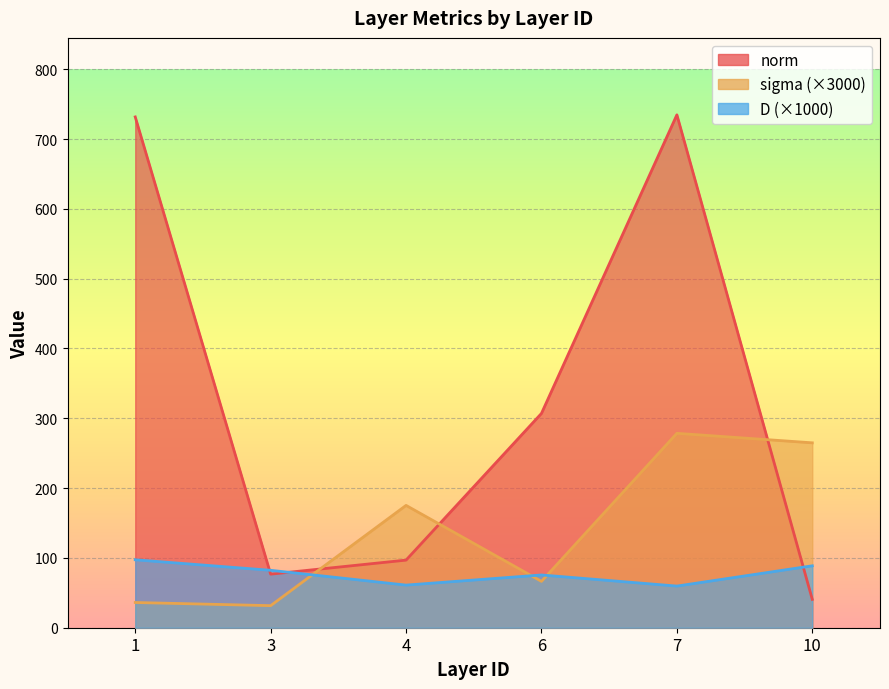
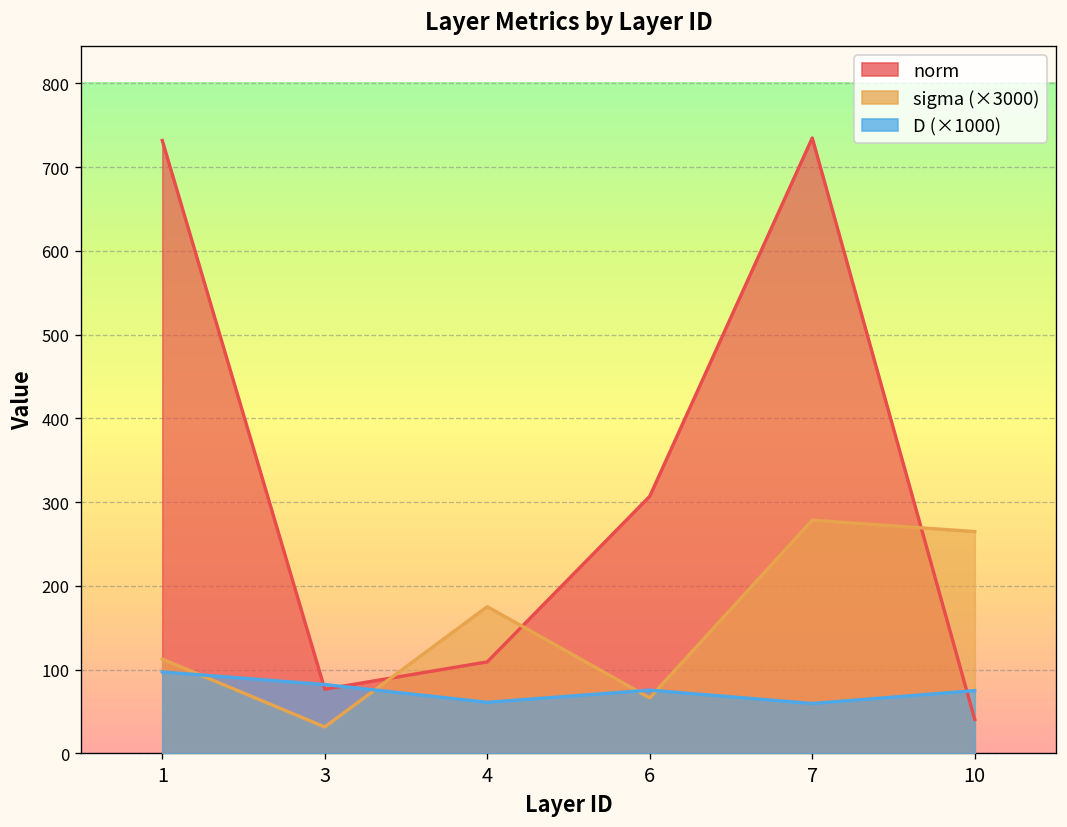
sigma (×3000), 1: 40 -> 110
norm, 4: 100 -> 110
D (×1000), 10: 90 -> 80
